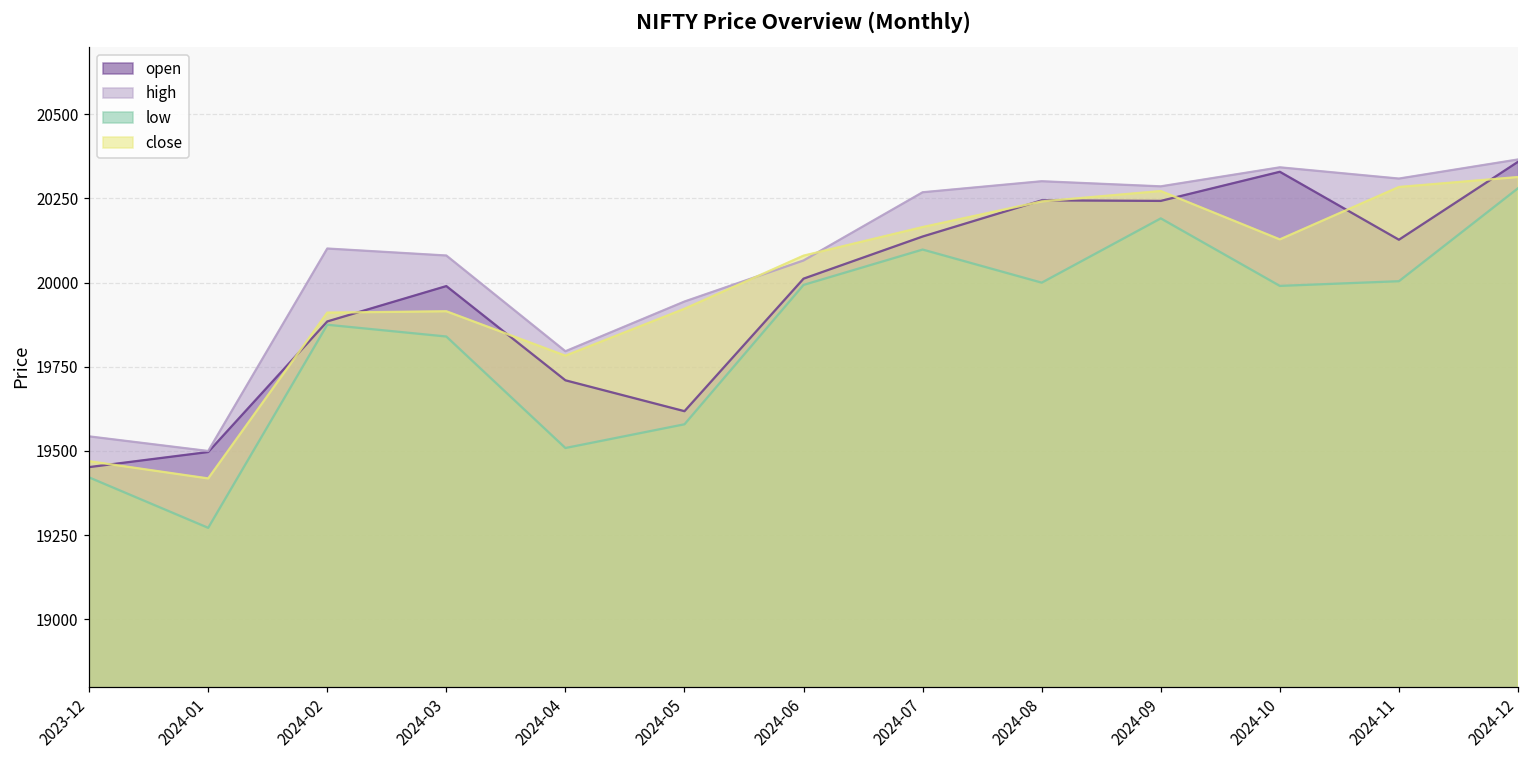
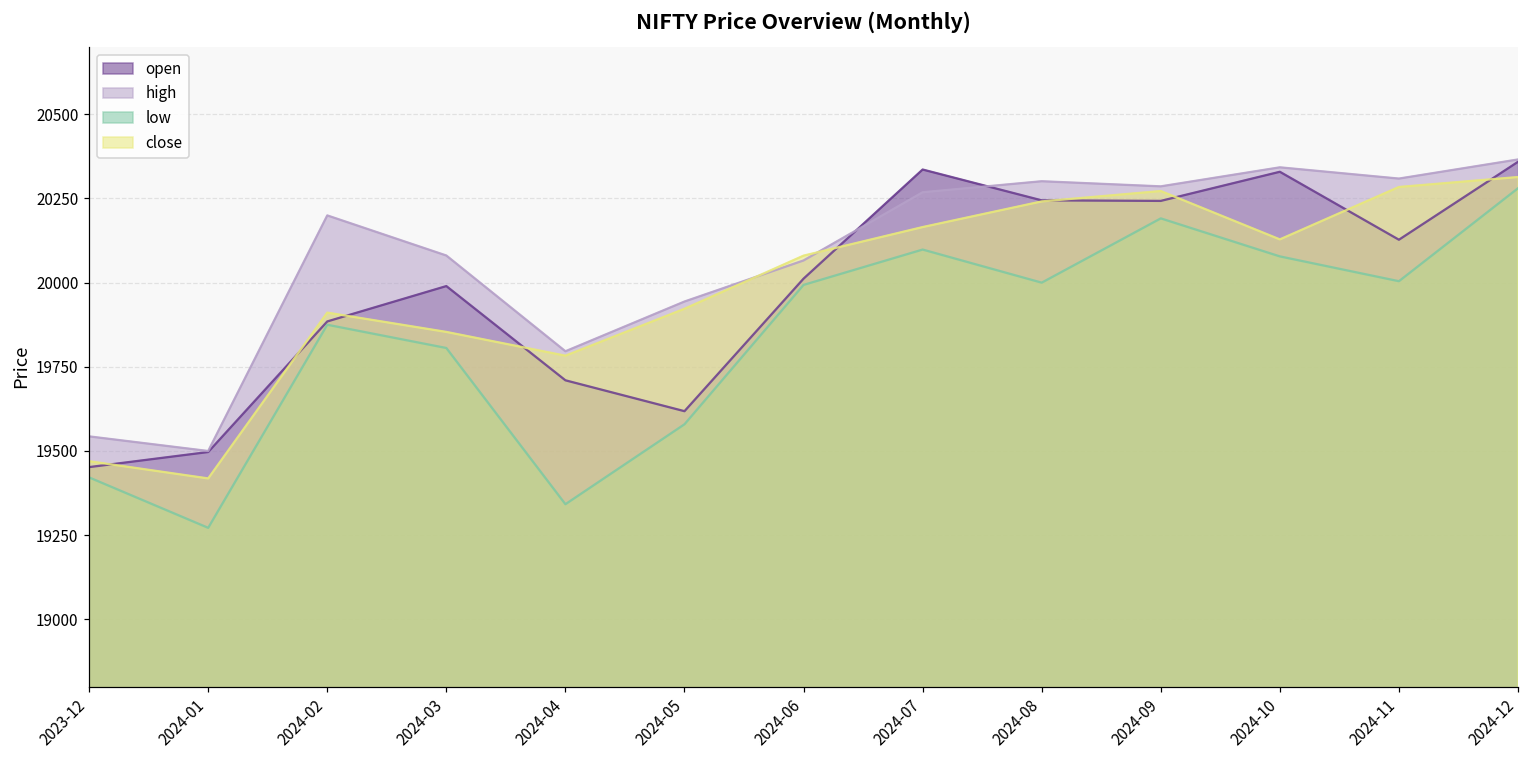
high, 2024-02: 20100 -> 20200
low, 2024-03: 19840 -> 19810
close, 2024-03: 19910 -> 19850
low, 2024-04: 19510 -> 19340
open, 2024-07: 20140 -> 20340
low, 2024-10: 19990 -> 20080
